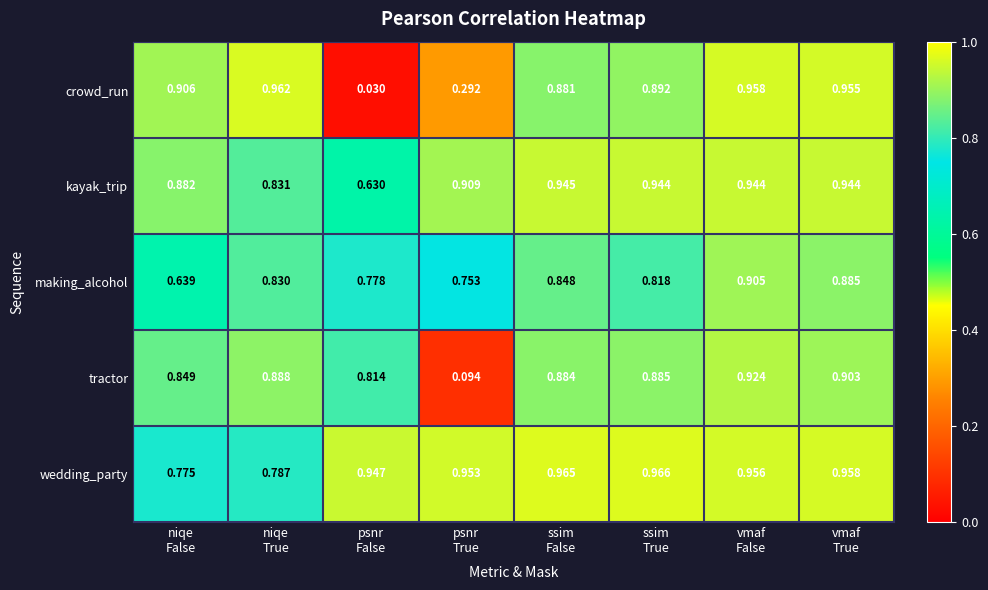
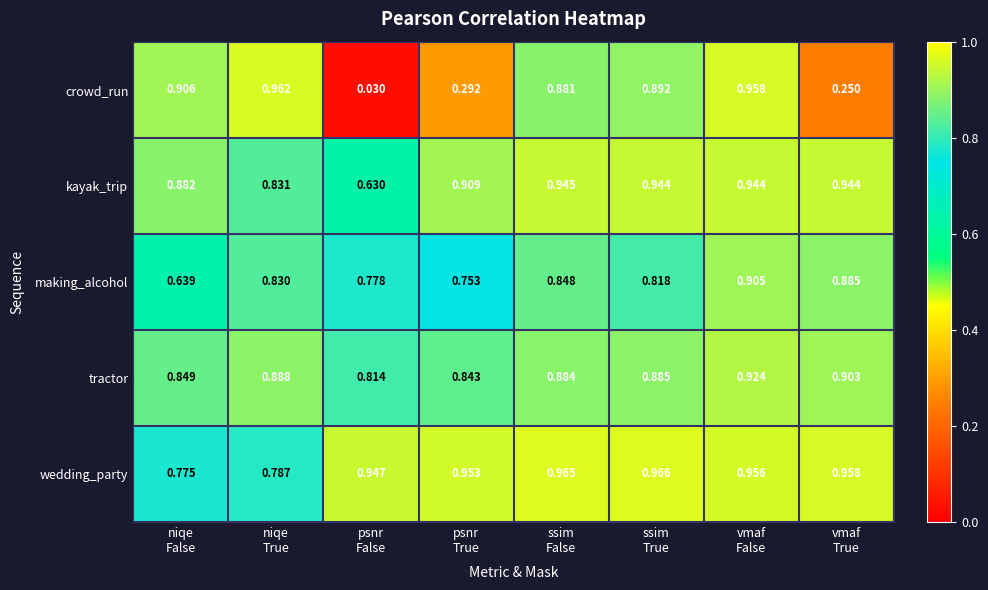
crowd_run, vmaf True: 0.955 -> 0.250
tractor, psnr True: 0.094 -> 0.843
